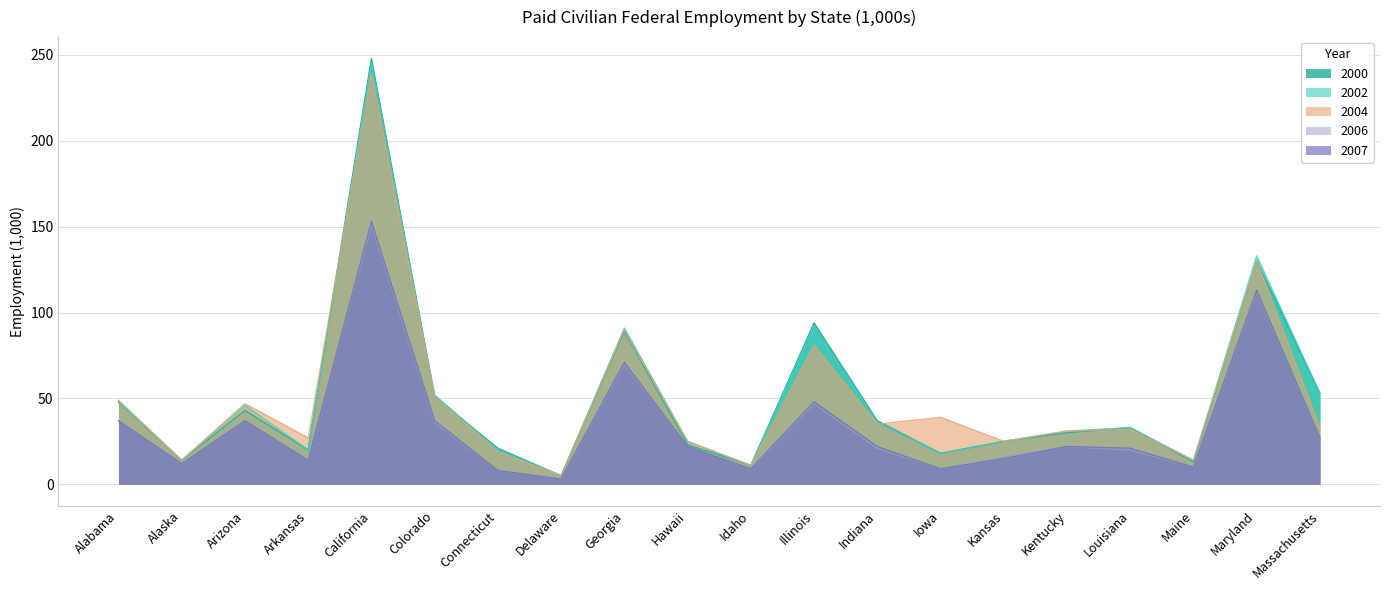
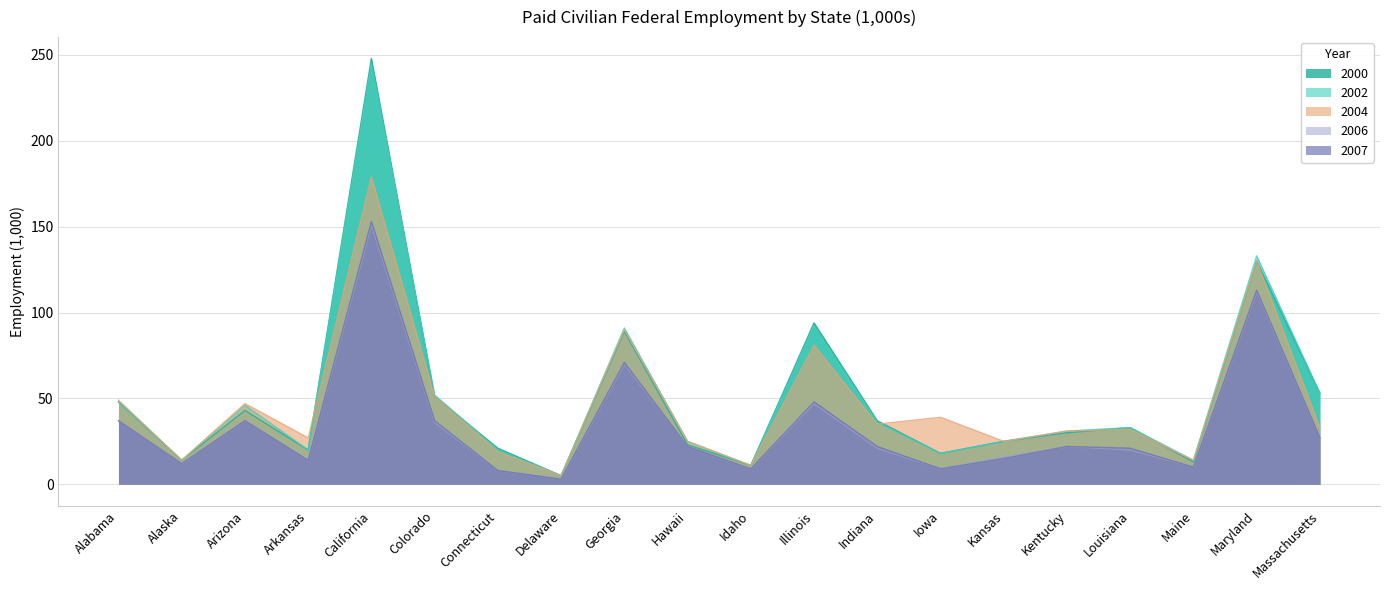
2004, California: 239 -> 179
